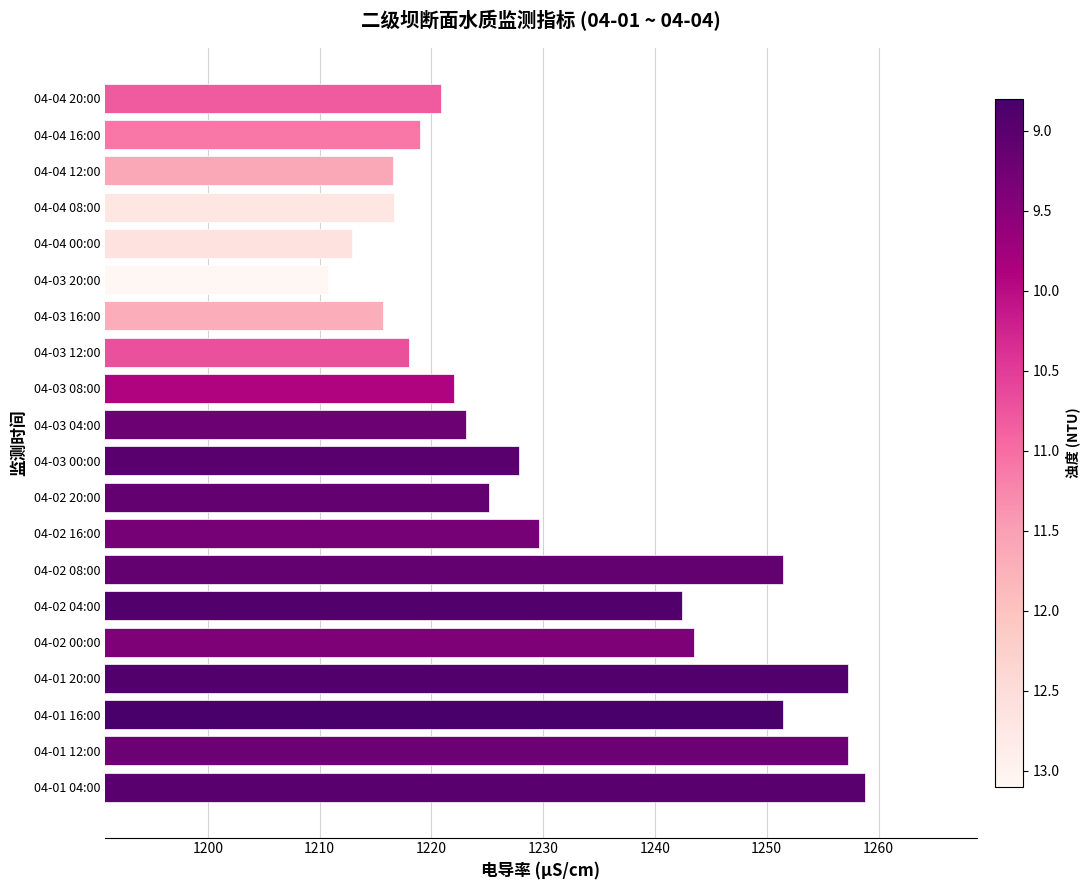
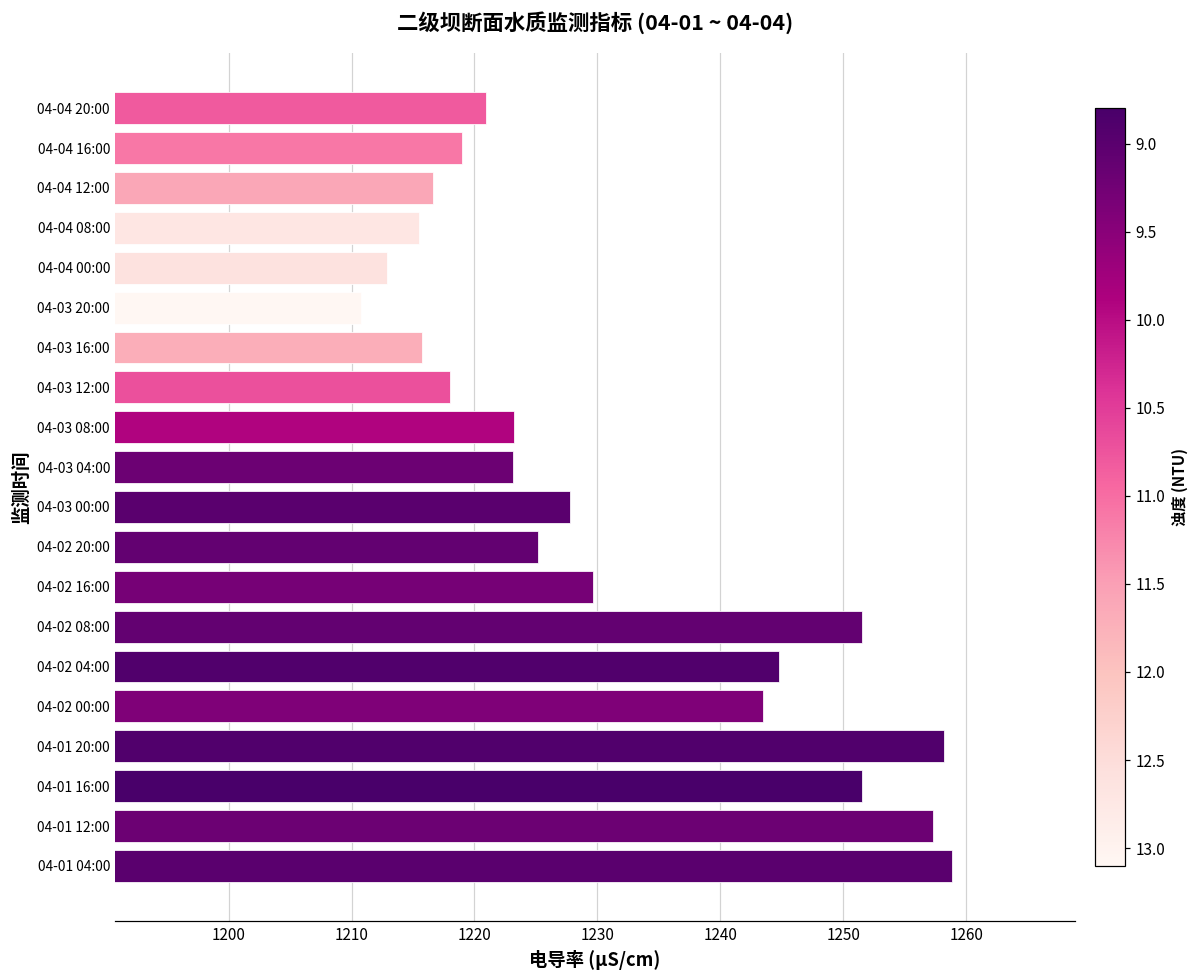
04-04 08:00: 1216.7 -> 1215.5
04-03 08:00: 1222.0 -> 1223.2
04-02 04:00: 1242.4 -> 1244.8
04-01 20:00: 1257.3 -> 1258.2
